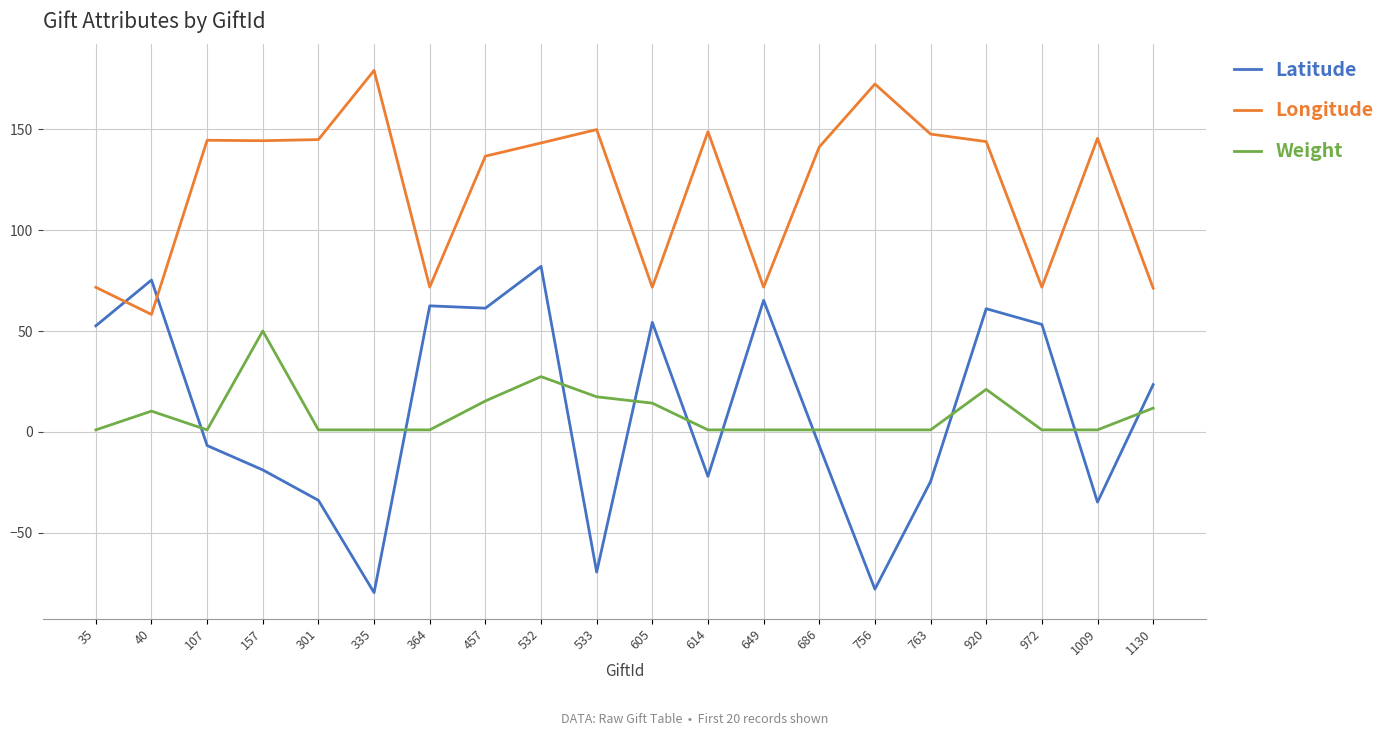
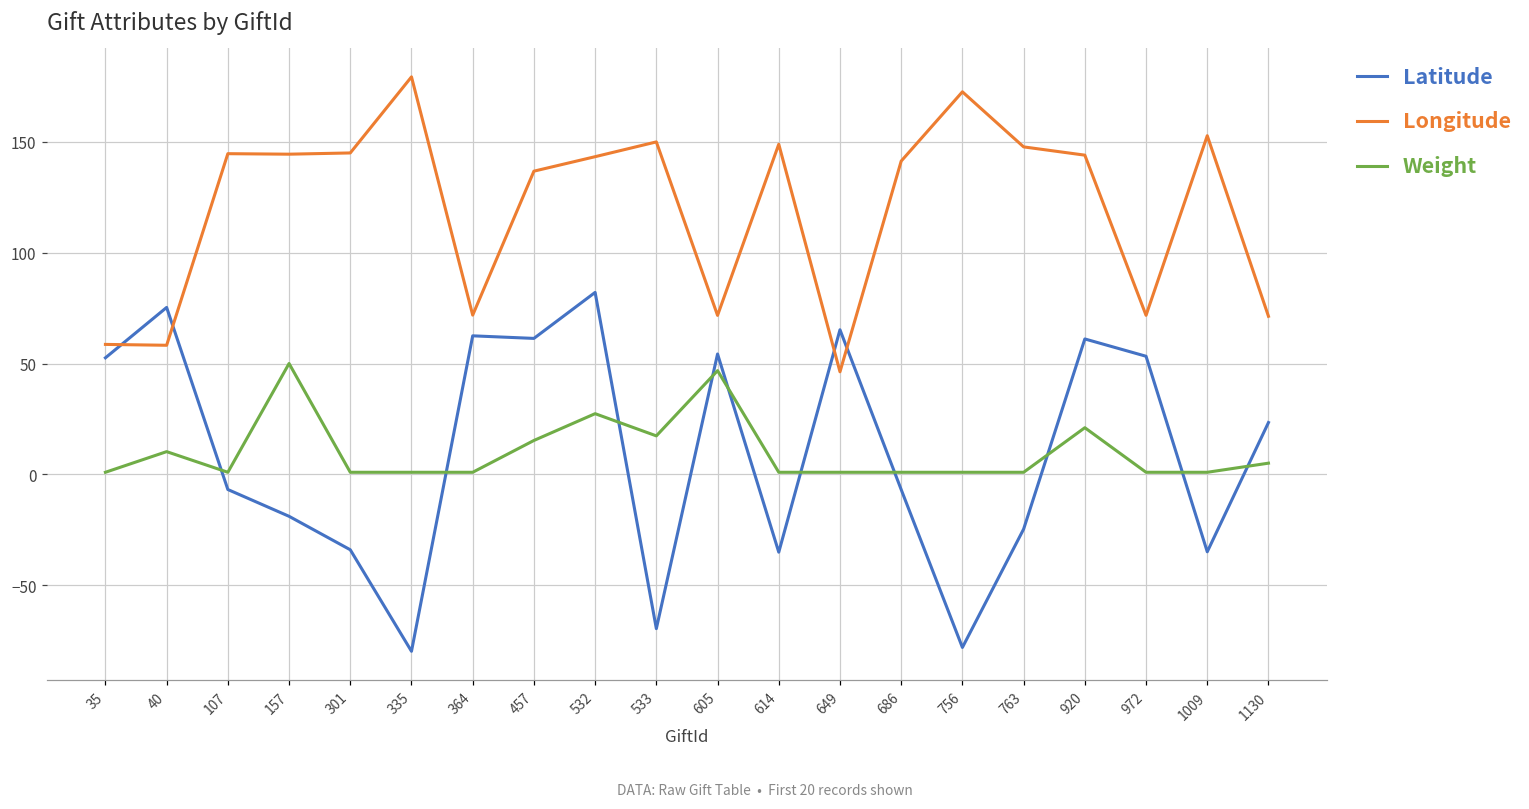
Longitude, 35: 72 -> 59
Weight, 605: 14 -> 47
Latitude, 614: -22 -> -35
Longitude, 649: 72 -> 46
Longitude, 1009: 145 -> 153
Weight, 1130: 12 -> 5
